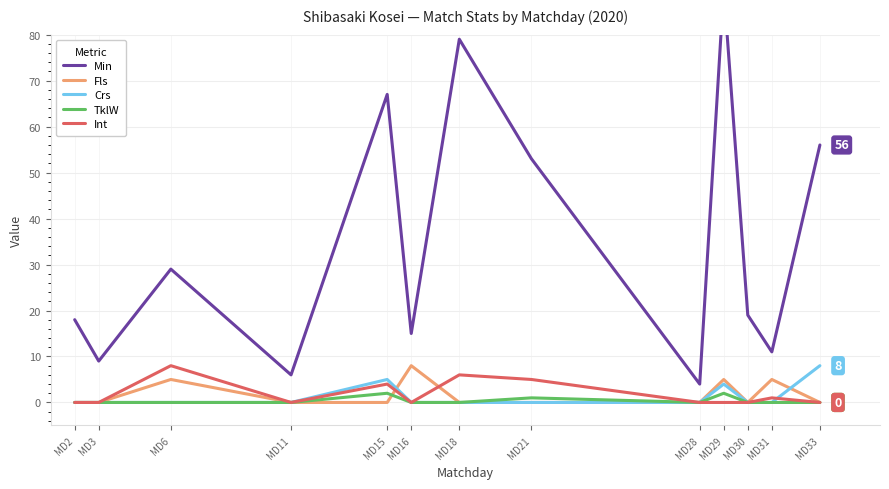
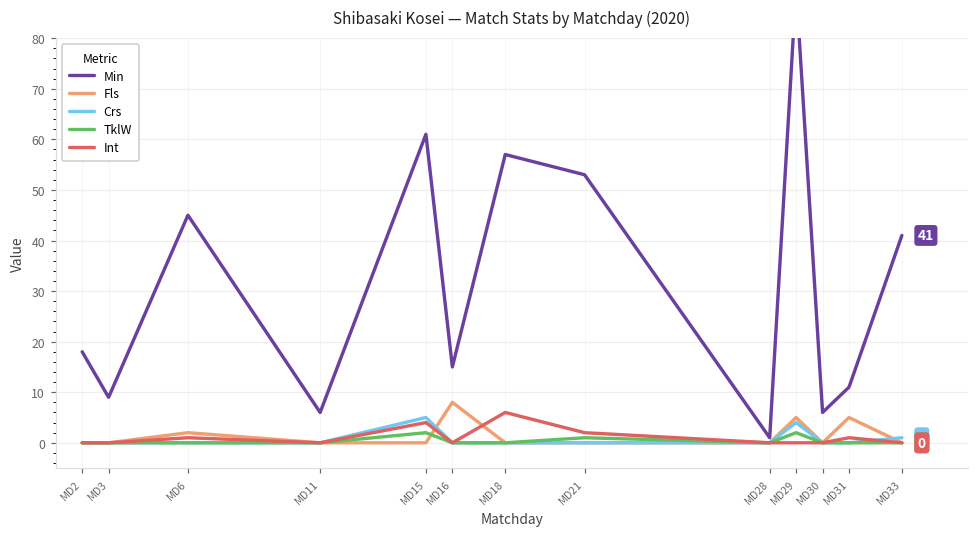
Min, MD6: 29 -> 45
Fls, MD6: 5 -> 2
Int, MD6: 8 -> 1
Min, MD15: 67 -> 61
Min, MD18: 79 -> 57
Int, MD21: 5 -> 2
Min, MD28: 4 -> 1
Min, MD30: 19 -> 6
Min, MD33: 56 -> 41
Crs, MD33: 8 -> 1
